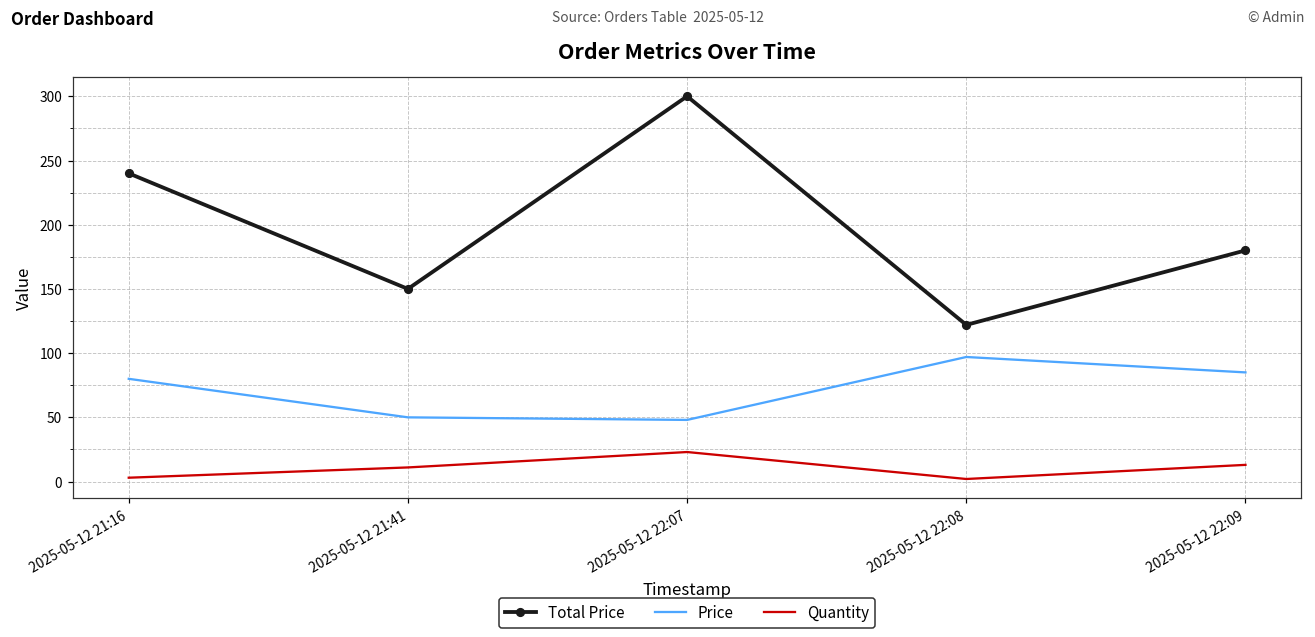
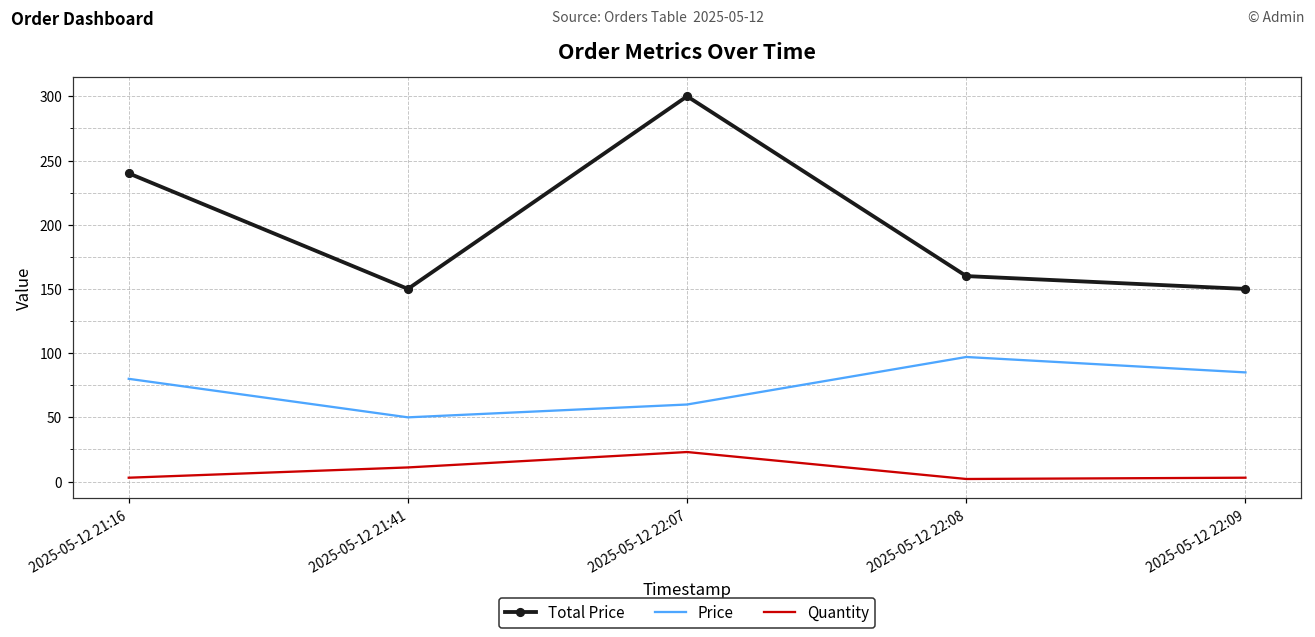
Price, 2025-05-12 22:07: 48 -> 60
Total Price, 2025-05-12 22:08: 122 -> 160
Total Price, 2025-05-12 22:09: 180 -> 150
Quantity, 2025-05-12 22:09: 13 -> 3
